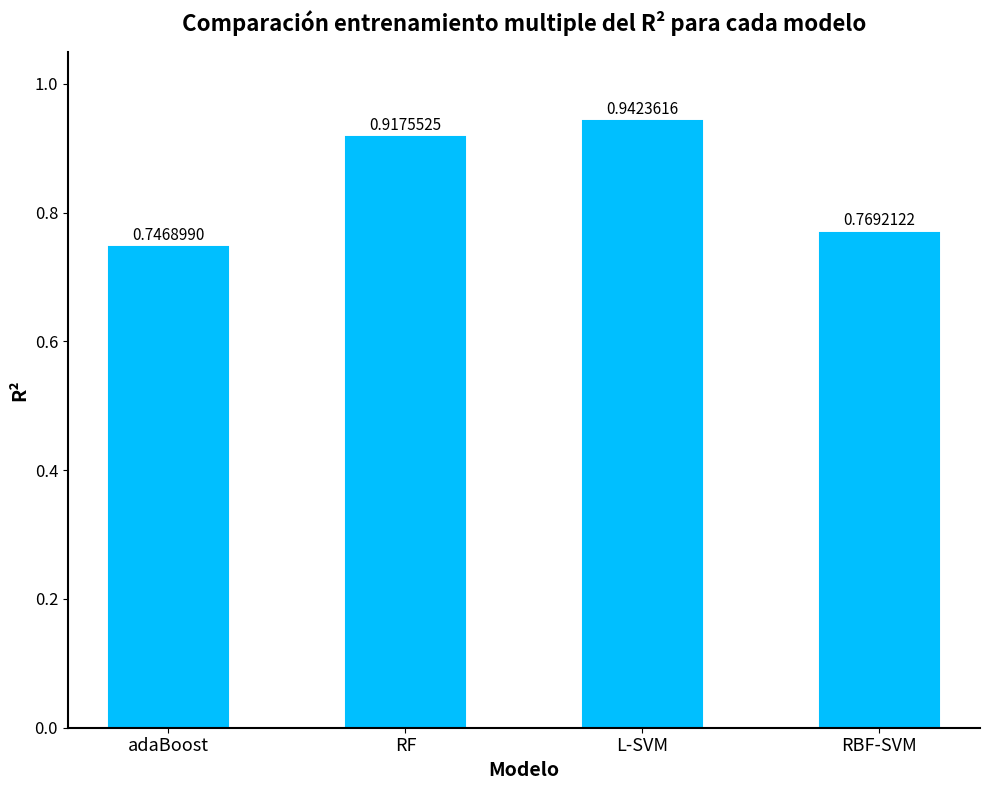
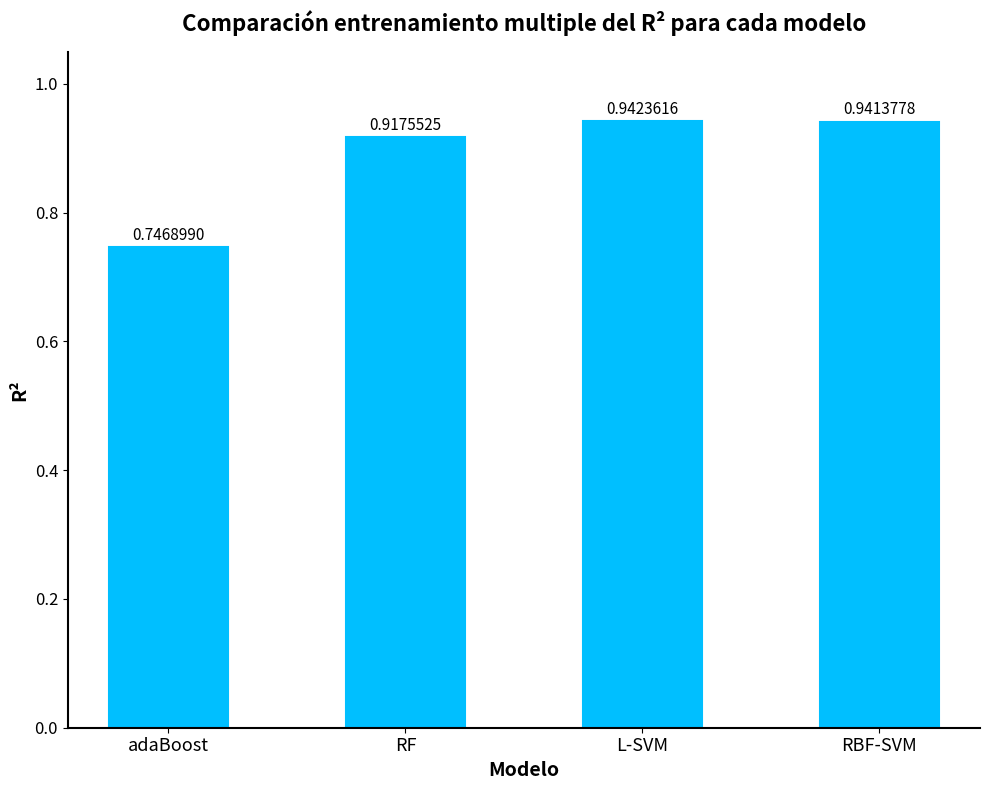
RBF-SVM: 0.7692122 -> 0.9413778
